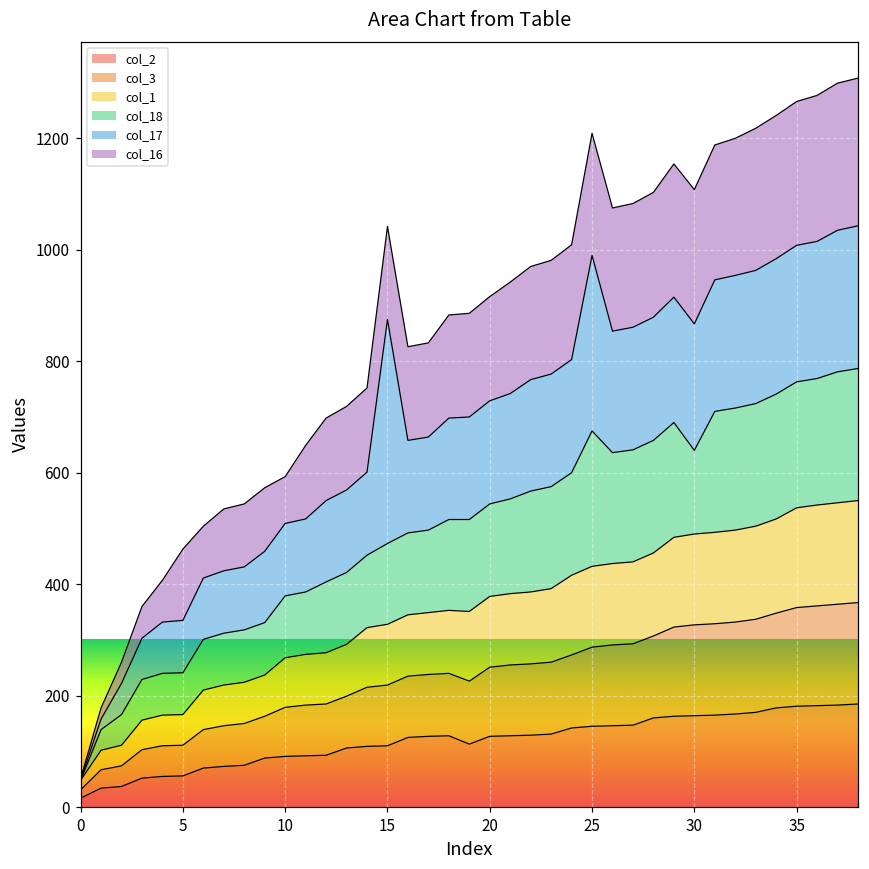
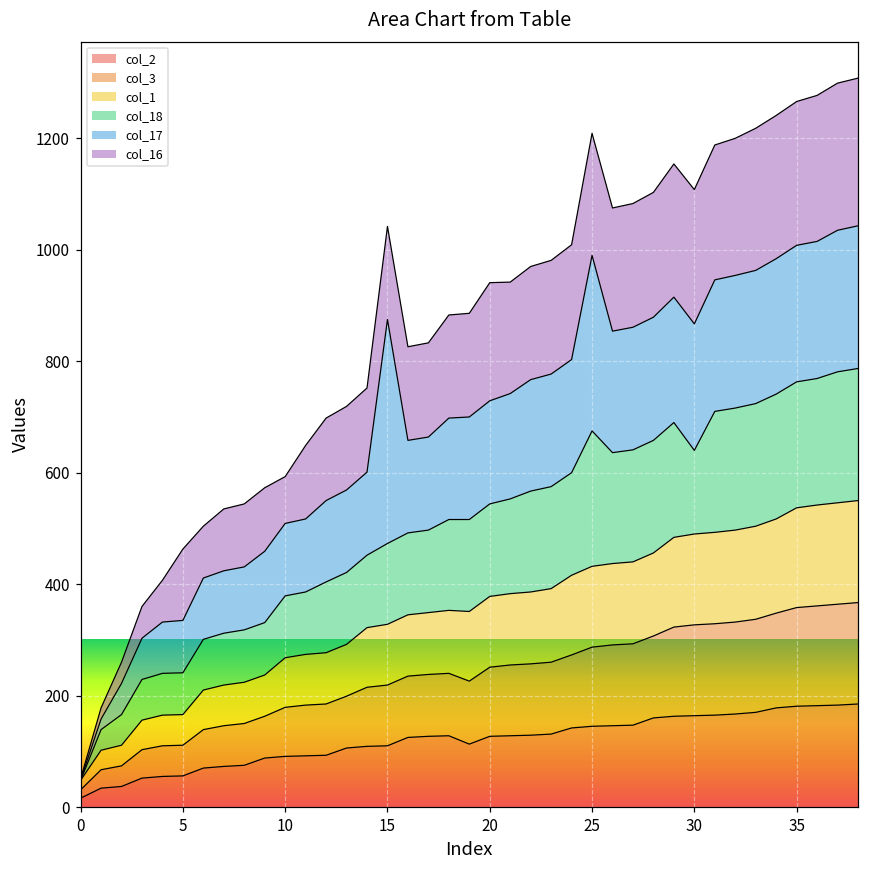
col_16, 20: 190 -> 210
